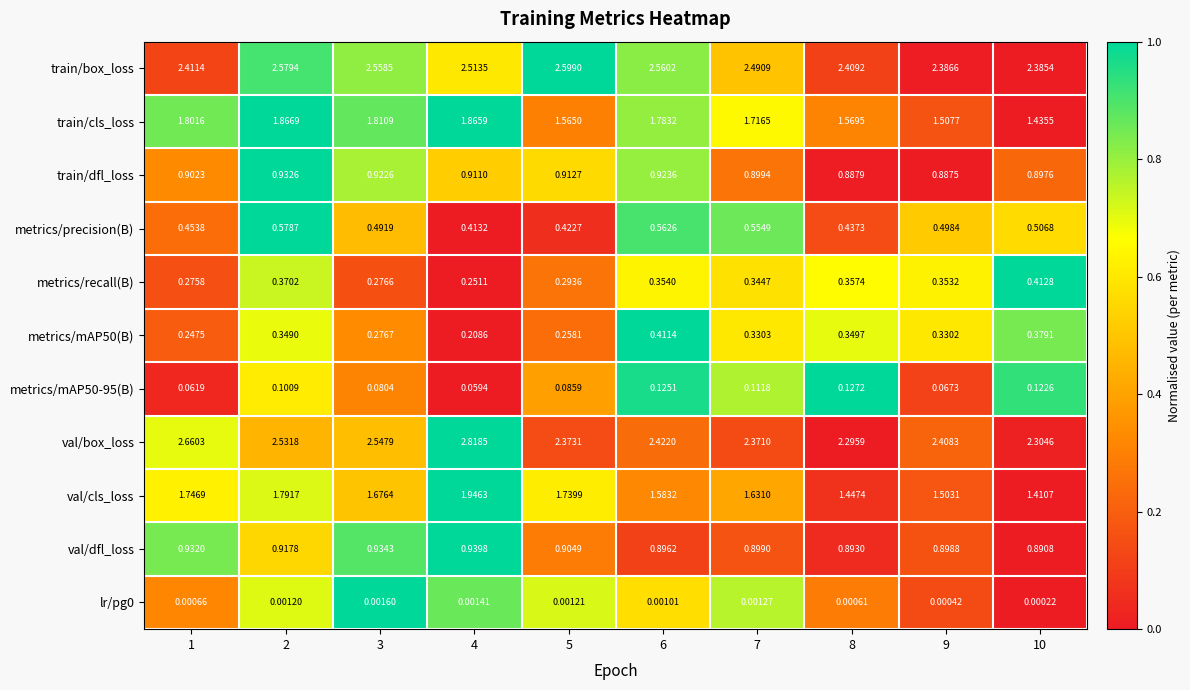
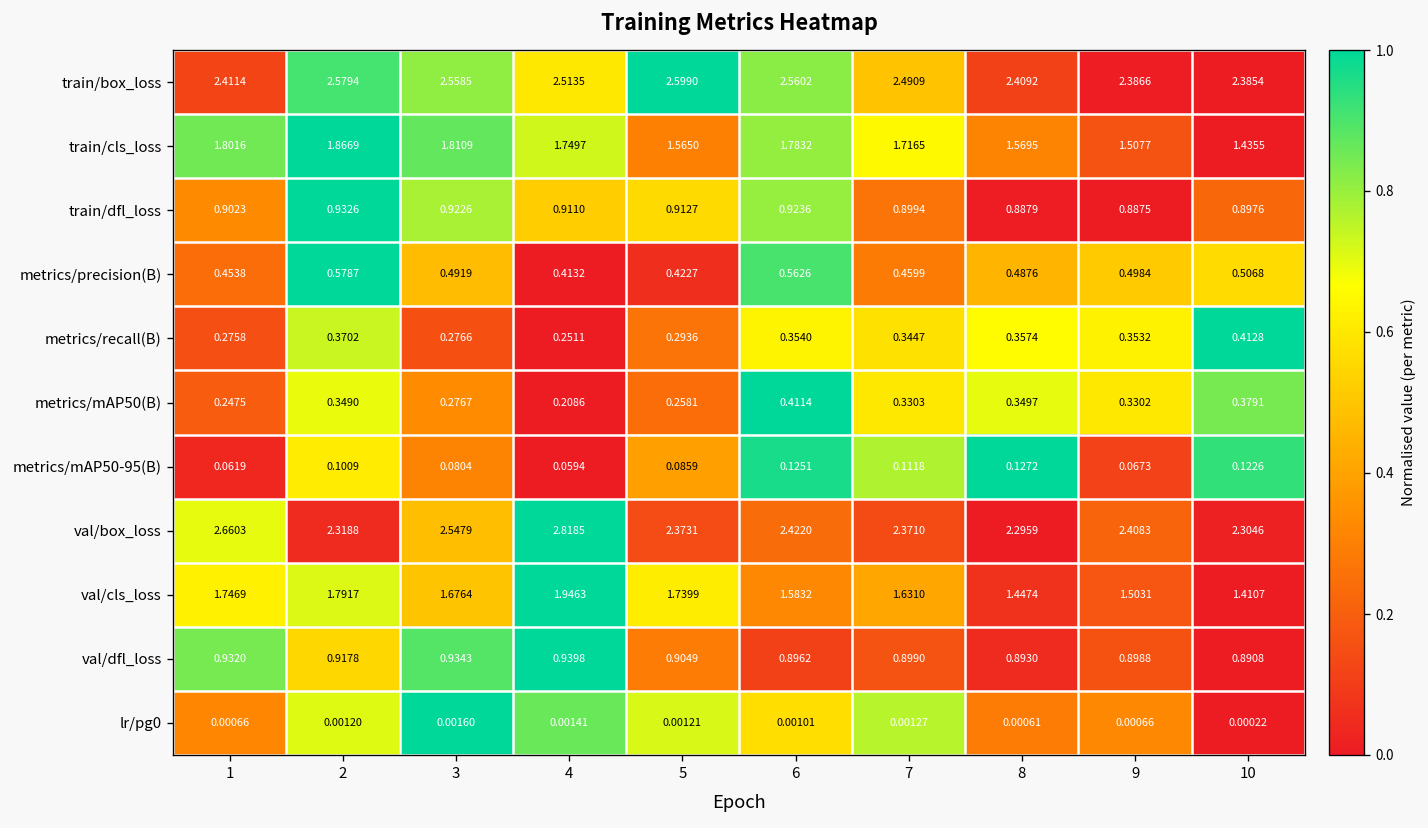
train/cls_loss, 4: 1.8659 -> 1.7497
metrics/precision(B), 7: 0.5549 -> 0.4599
metrics/precision(B), 8: 0.4373 -> 0.4876
val/box_loss, 2: 2.5318 -> 2.3188
lr/pg0, 9: 0.00042 -> 0.00066
